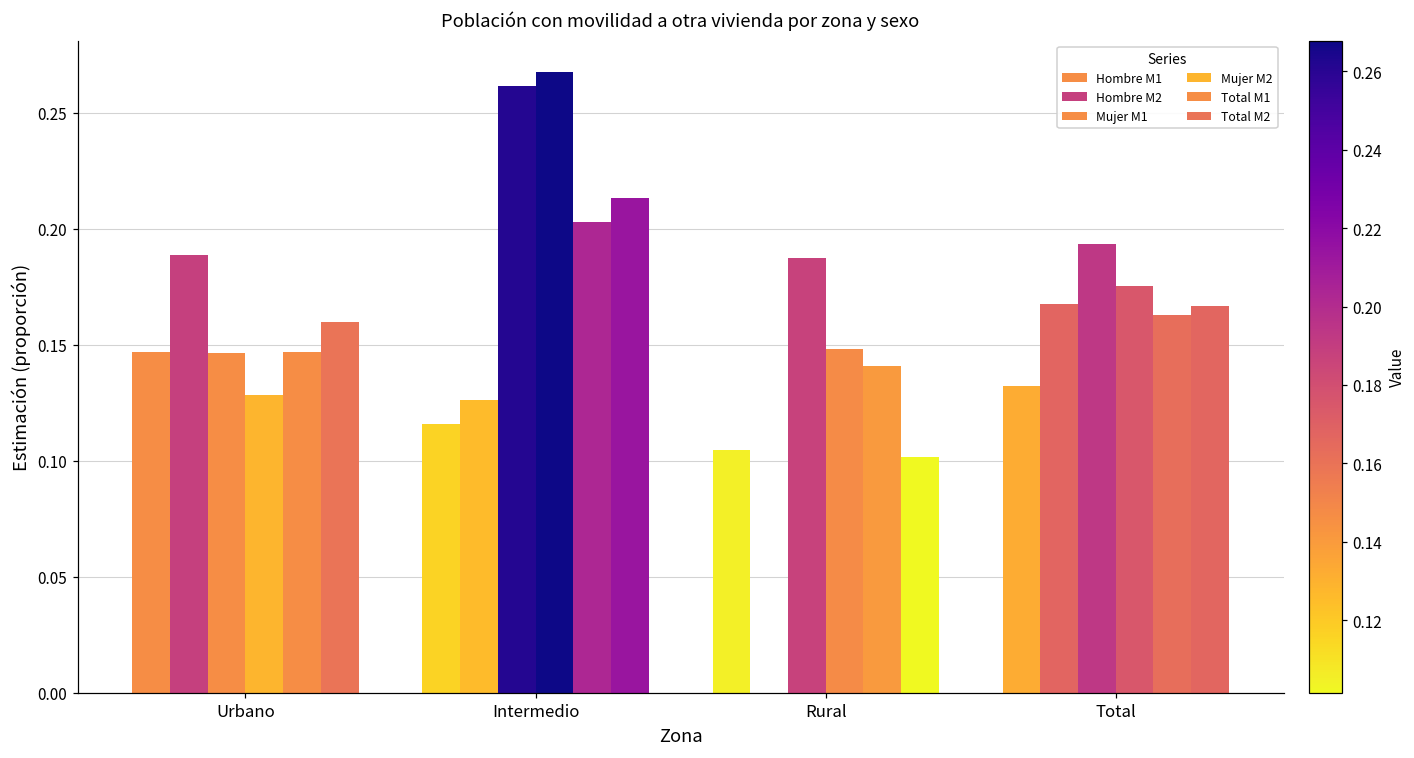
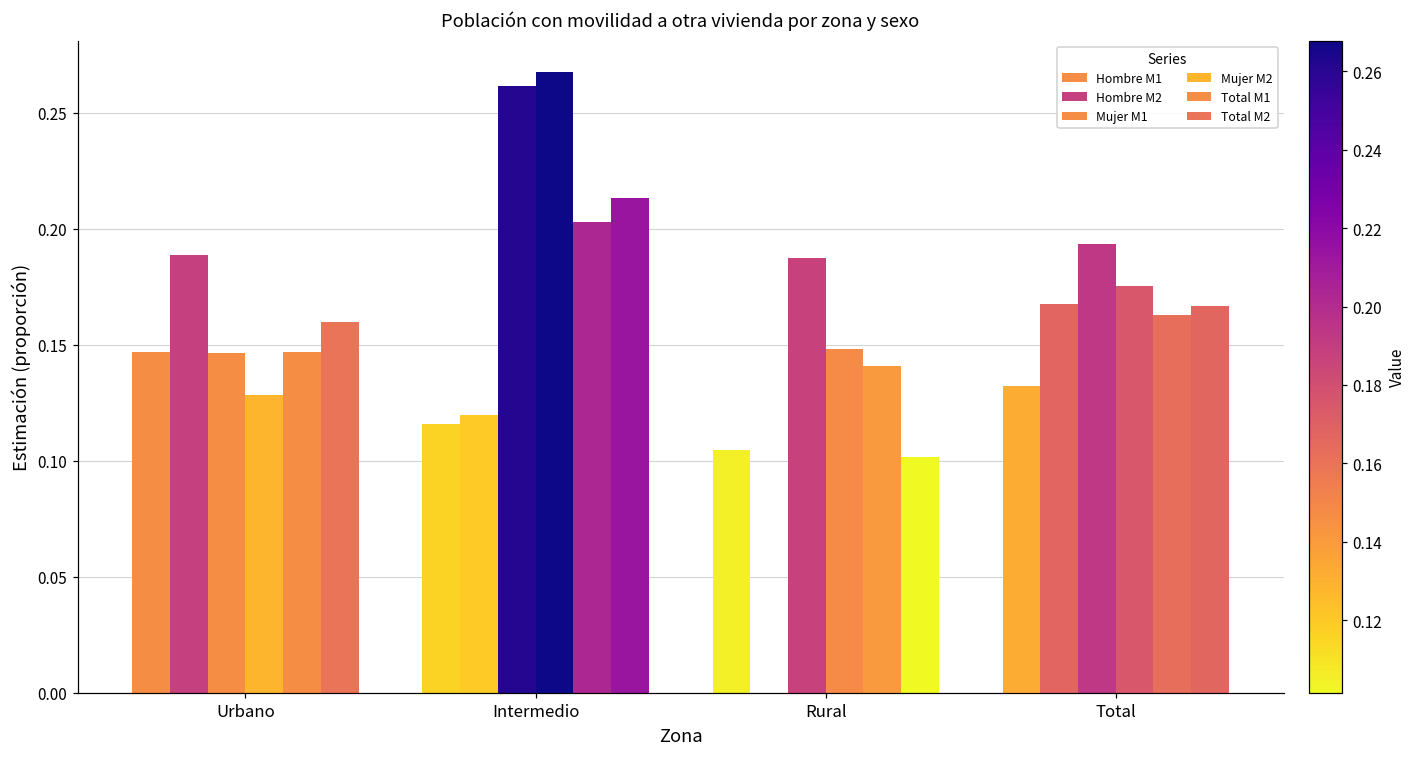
Hombre M2, Intermedio: 0.126 -> 0.120
